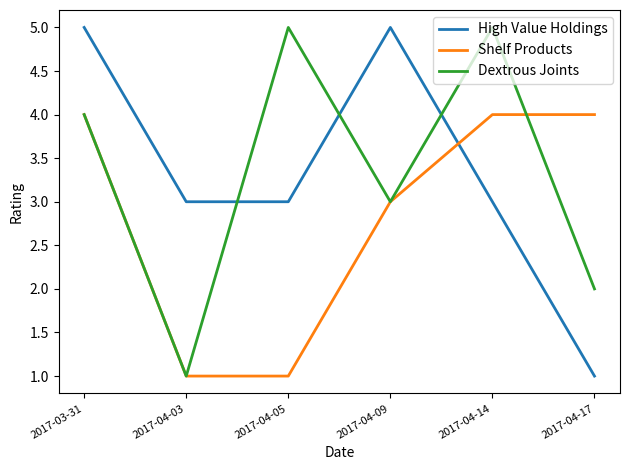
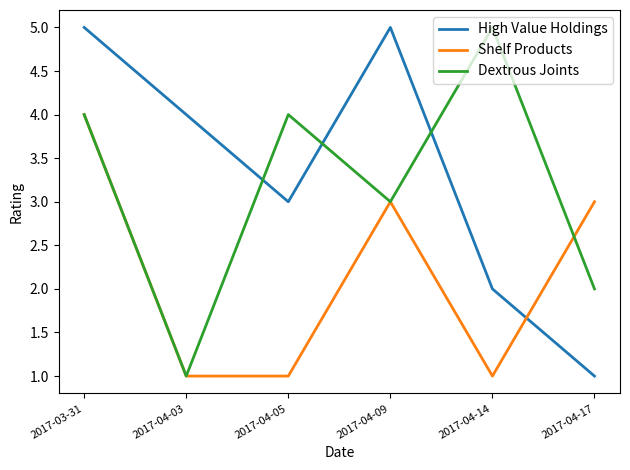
High Value Holdings, 2017-04-03: 3 -> 4
Dextrous Joints, 2017-04-05: 5 -> 4
High Value Holdings, 2017-04-14: 3 -> 2
Shelf Products, 2017-04-14: 4 -> 1
Shelf Products, 2017-04-17: 4 -> 3
